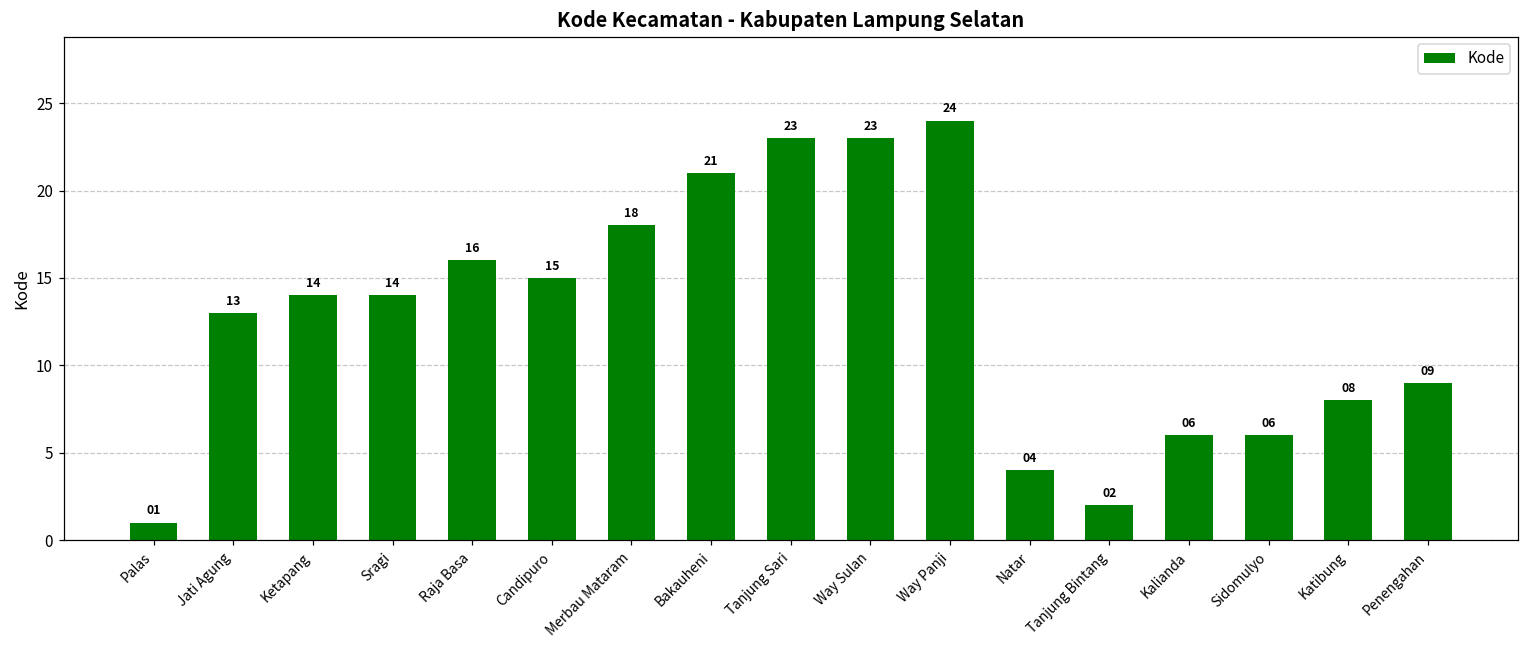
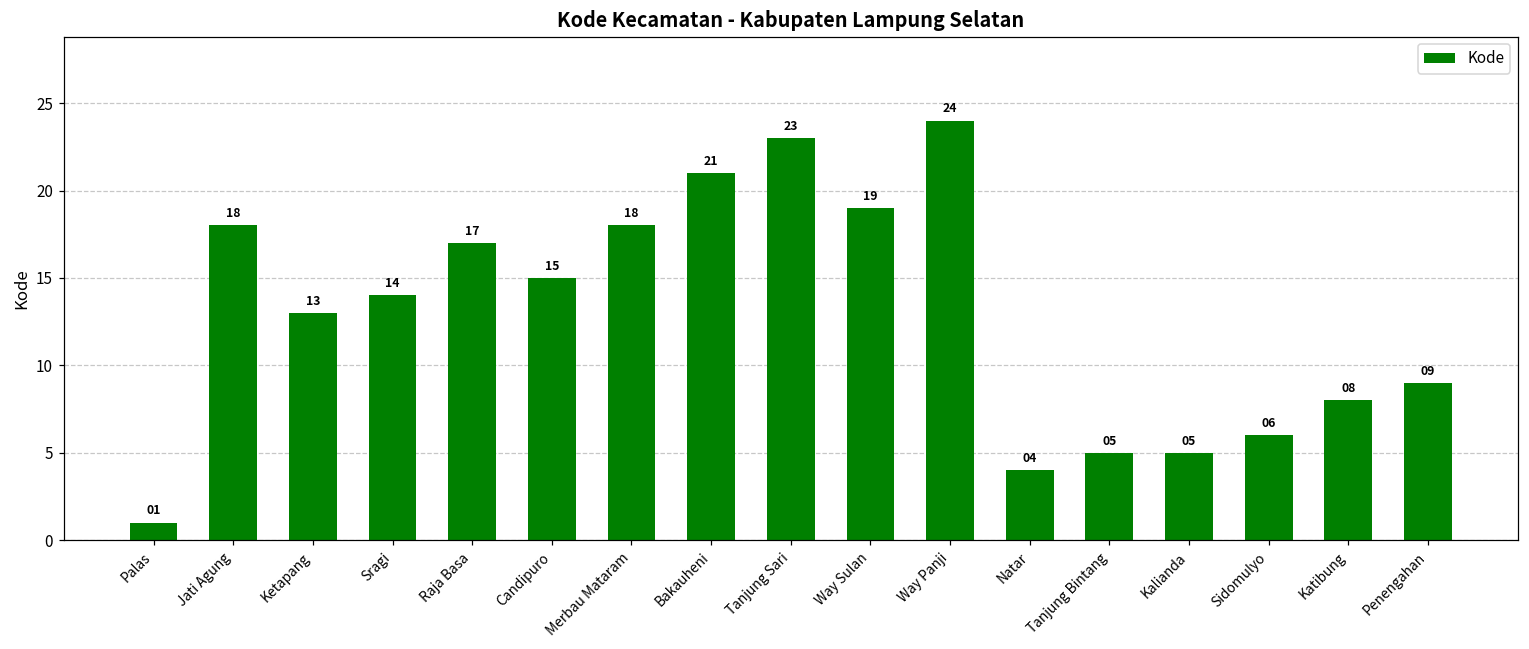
Jati Agung: 13 -> 18
Ketapang: 14 -> 13
Raja Basa: 16 -> 17
Way Sulan: 23 -> 19
Tanjung Bintang: 02 -> 05
Kalianda: 06 -> 05
